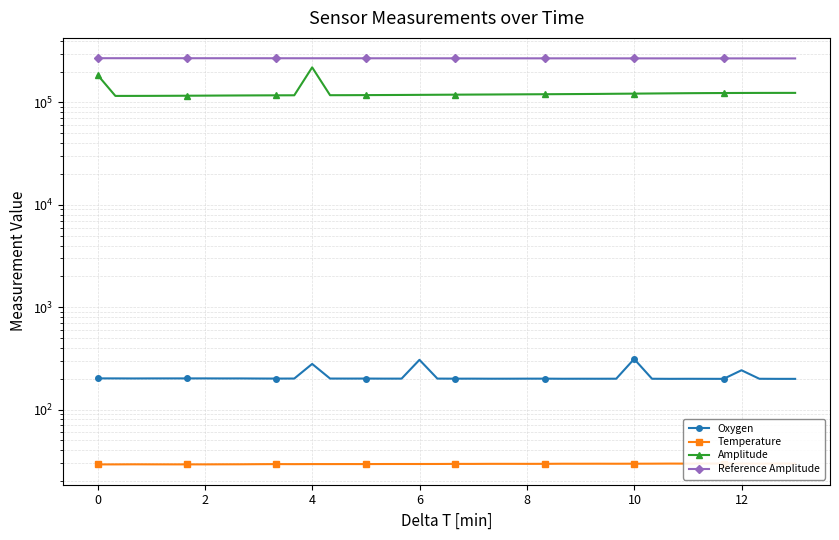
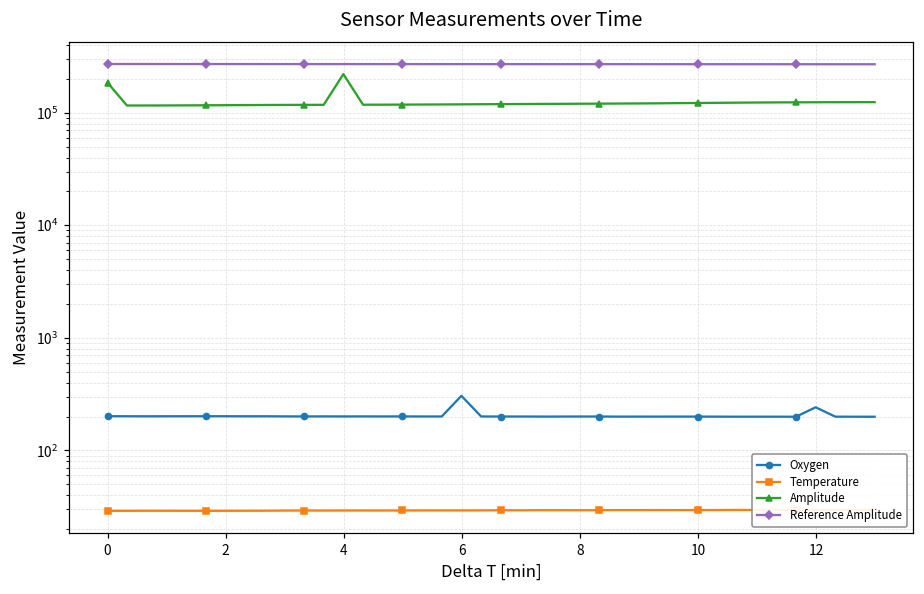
Oxygen, 4: 280 -> 200
Oxygen, 10: 310 -> 200
